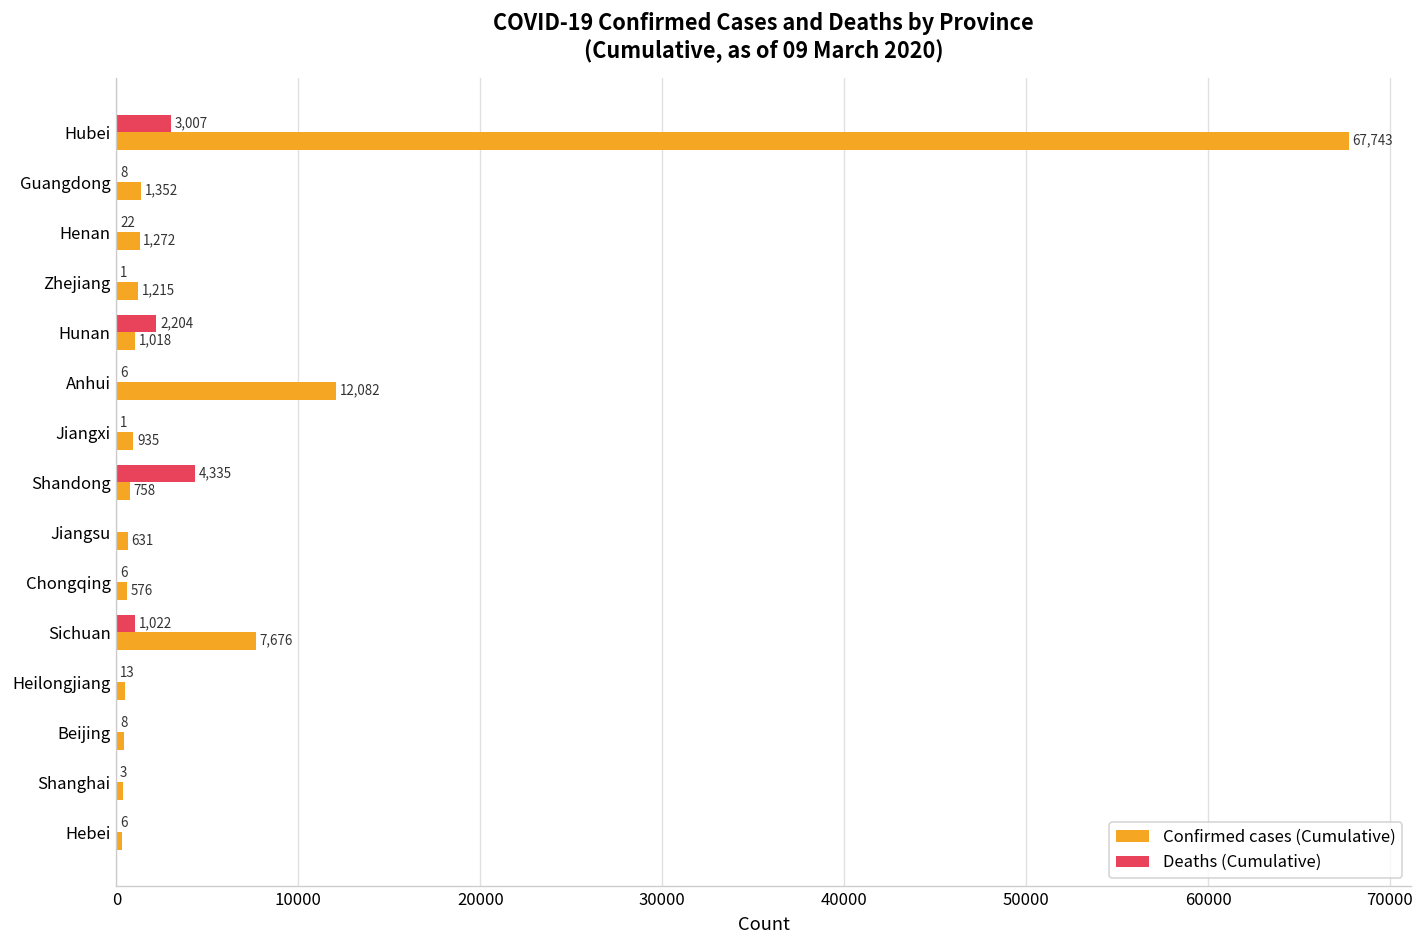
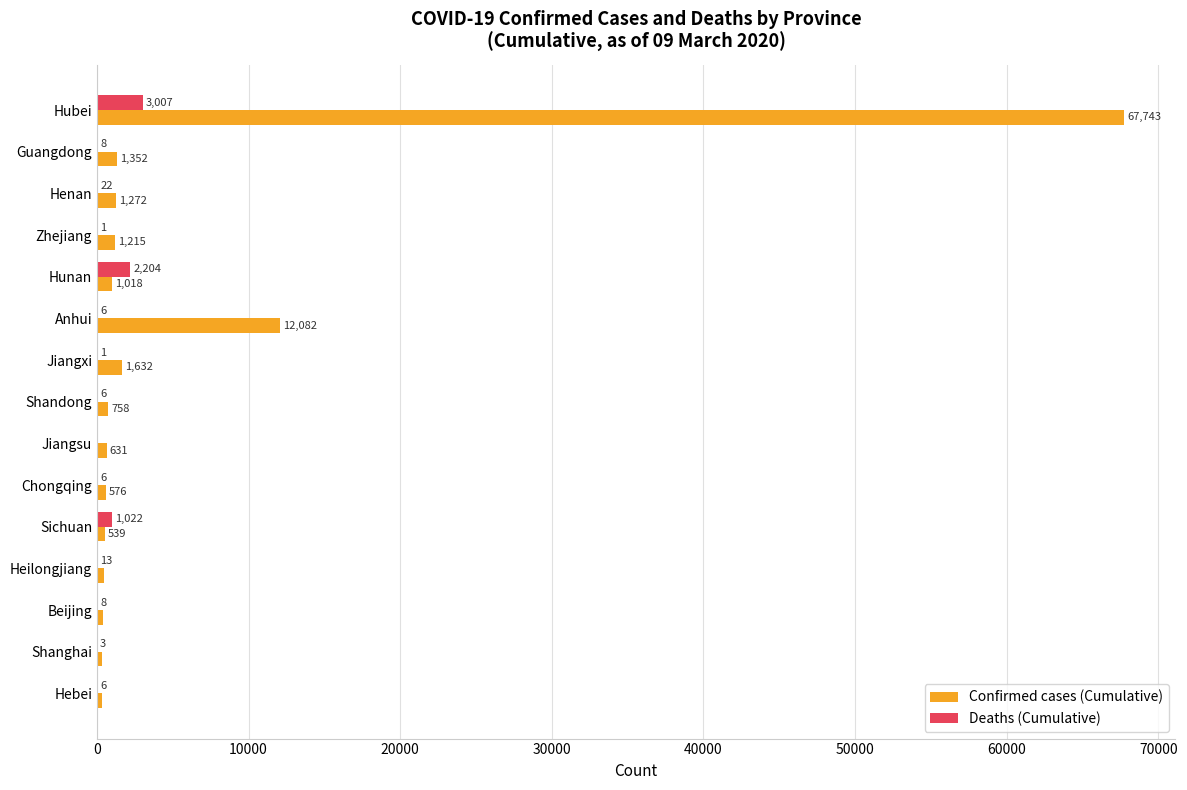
Confirmed cases (Cumulative), Jiangxi: 935 -> 1,632
Deaths (Cumulative), Shandong: 4,335 -> 6
Confirmed cases (Cumulative), Sichuan: 7,676 -> 539
